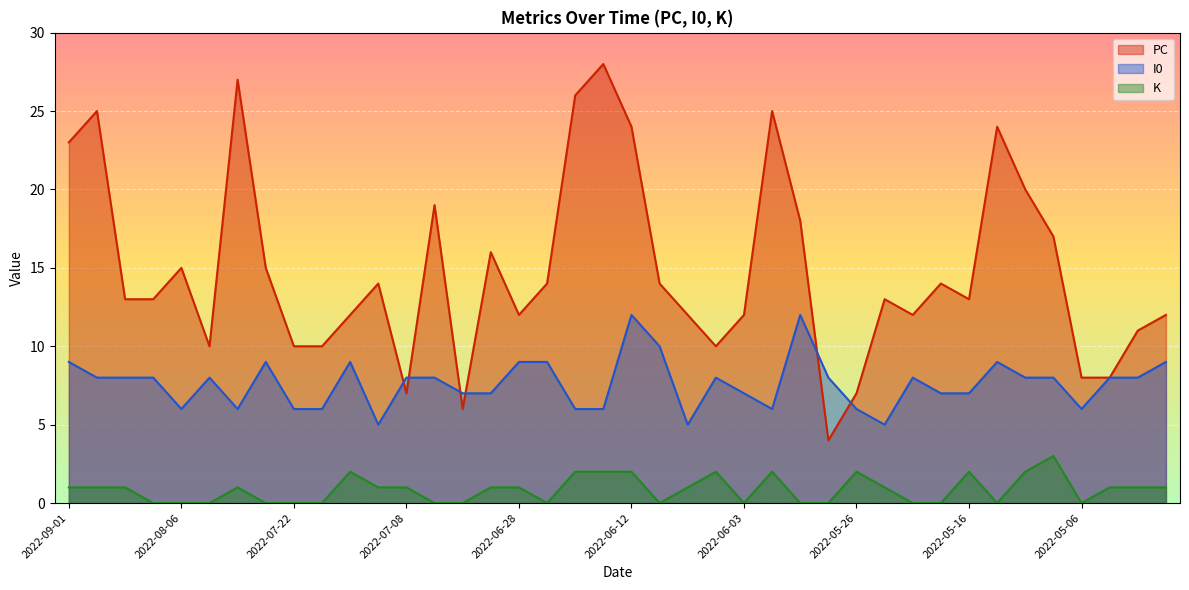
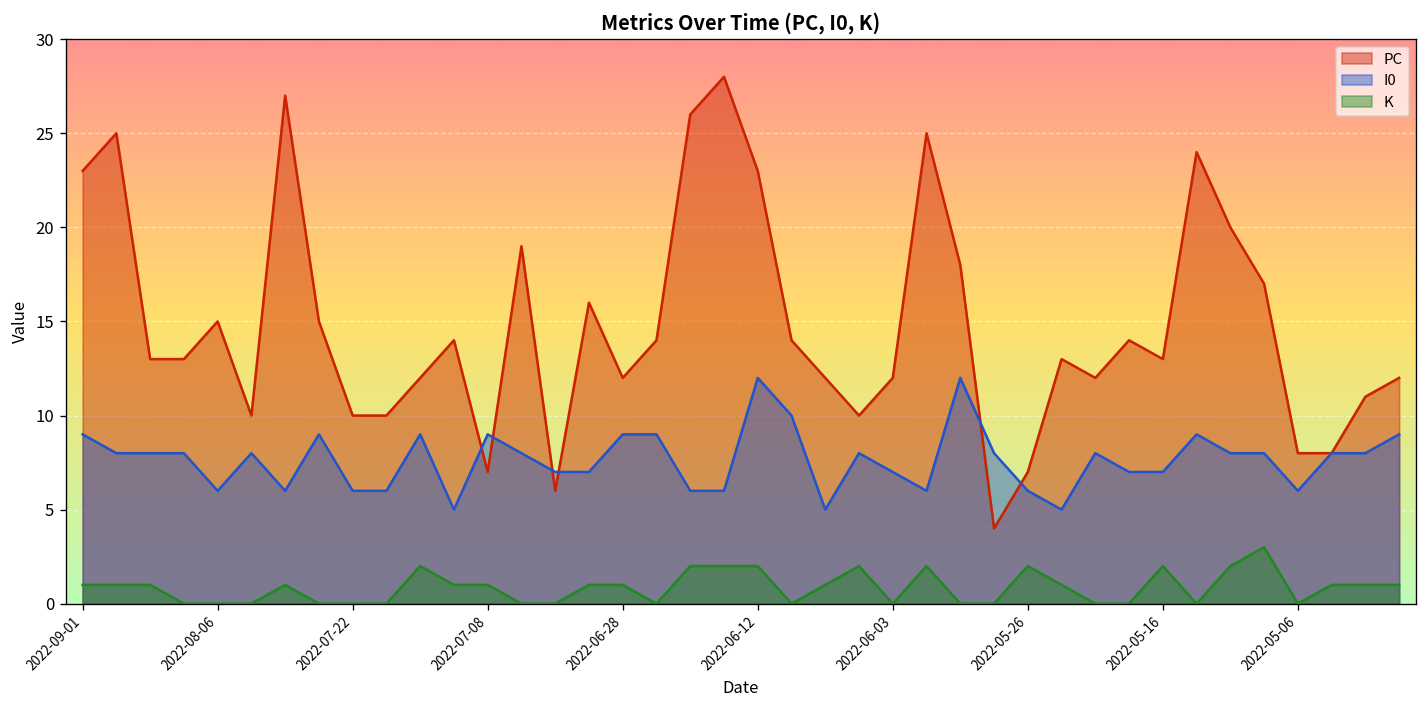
I0, 2022-07-08: 8 -> 9
PC, 2022-06-12: 24 -> 23
